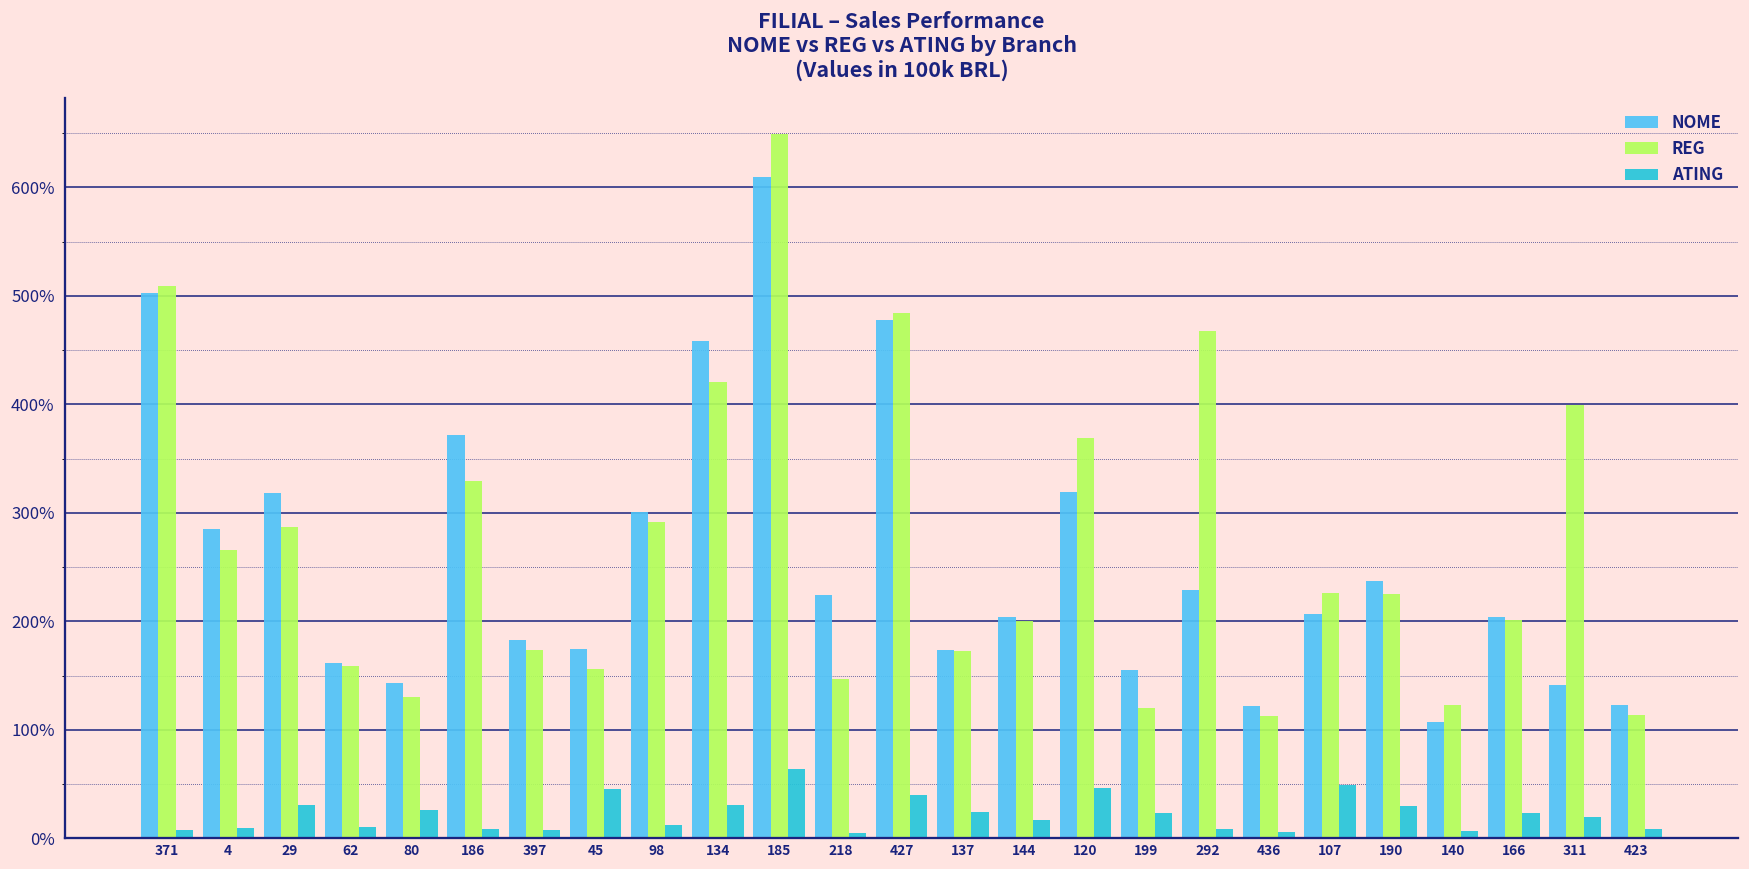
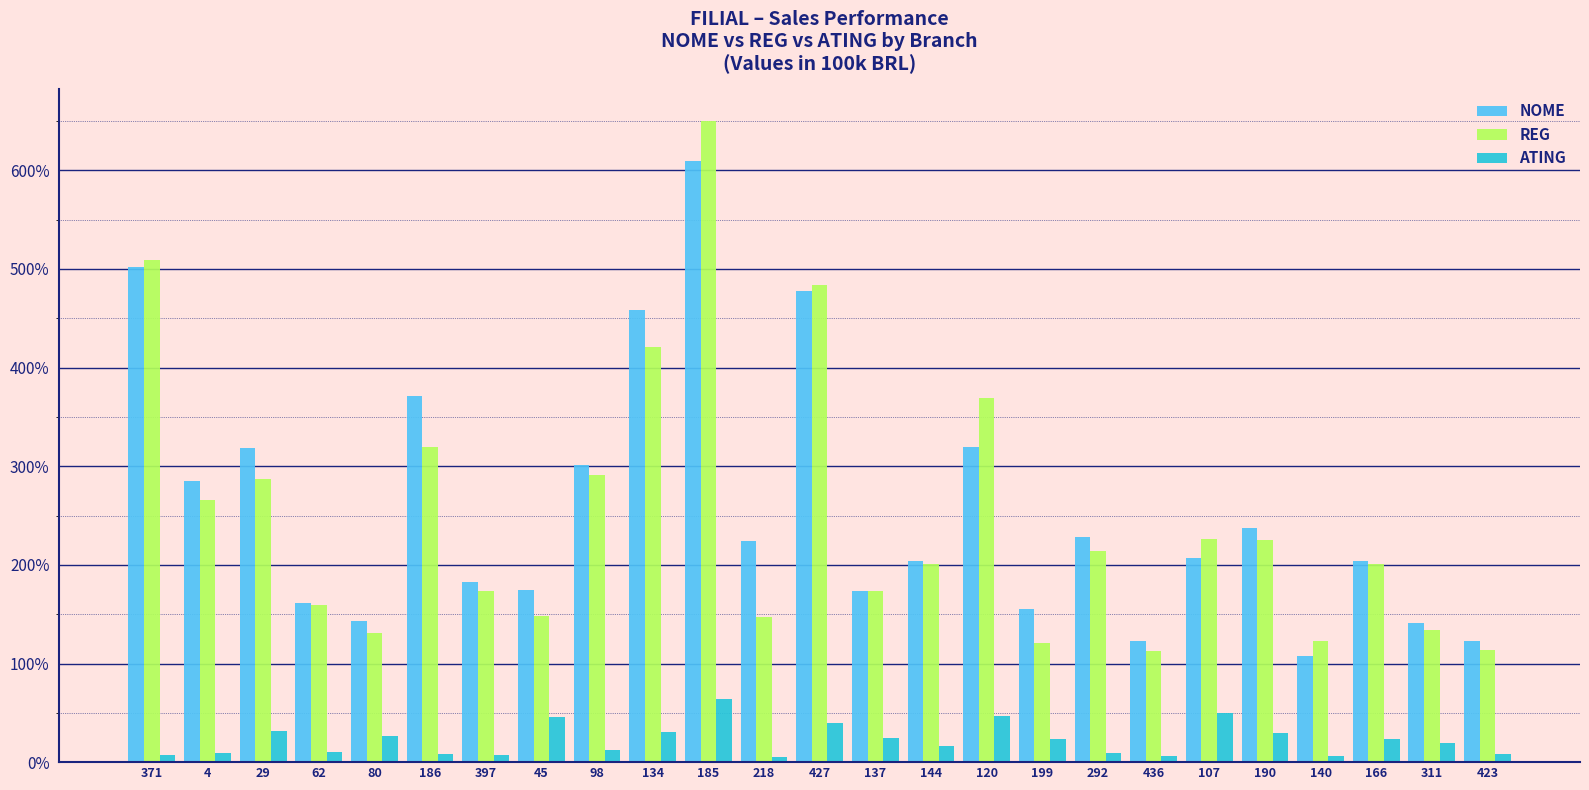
REG, 186: 330% -> 320%
REG, 45: 160% -> 150%
REG, 292: 470% -> 210%
REG, 311: 400% -> 130%
